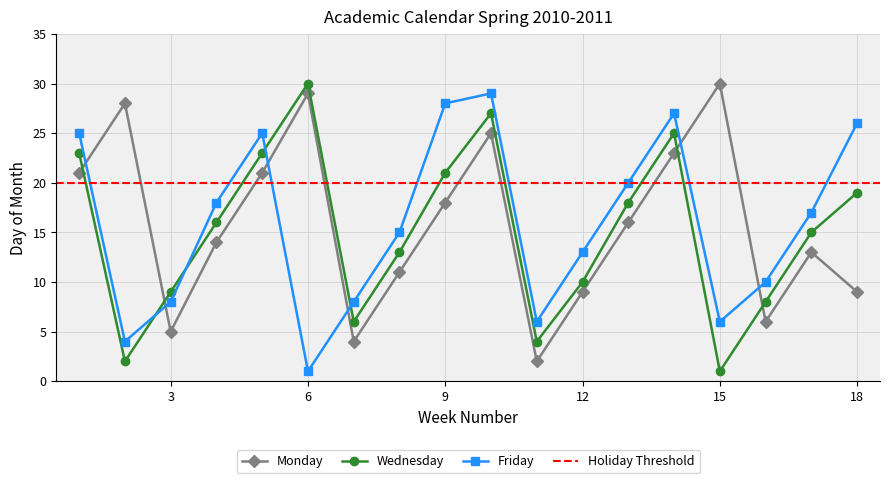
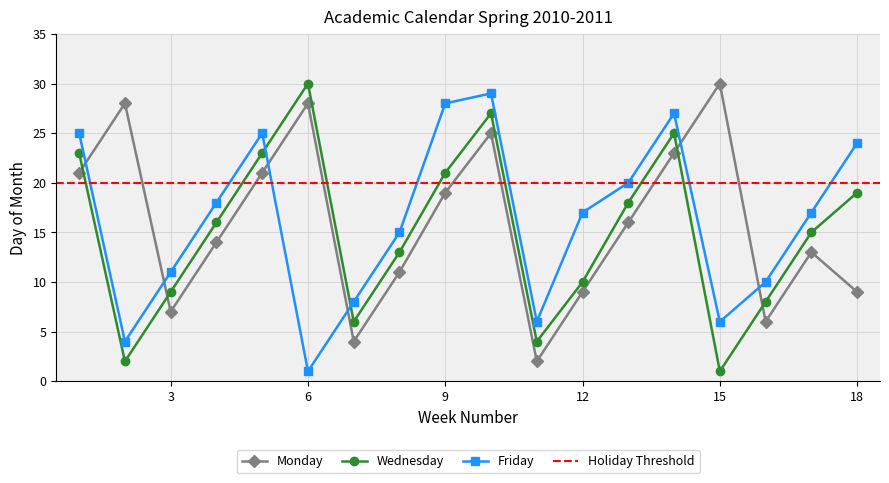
Monday, 3: 5 -> 7
Friday, 3: 8 -> 11
Monday, 6: 29 -> 28
Monday, 9: 18 -> 19
Friday, 12: 13 -> 17
Friday, 18: 26 -> 24
